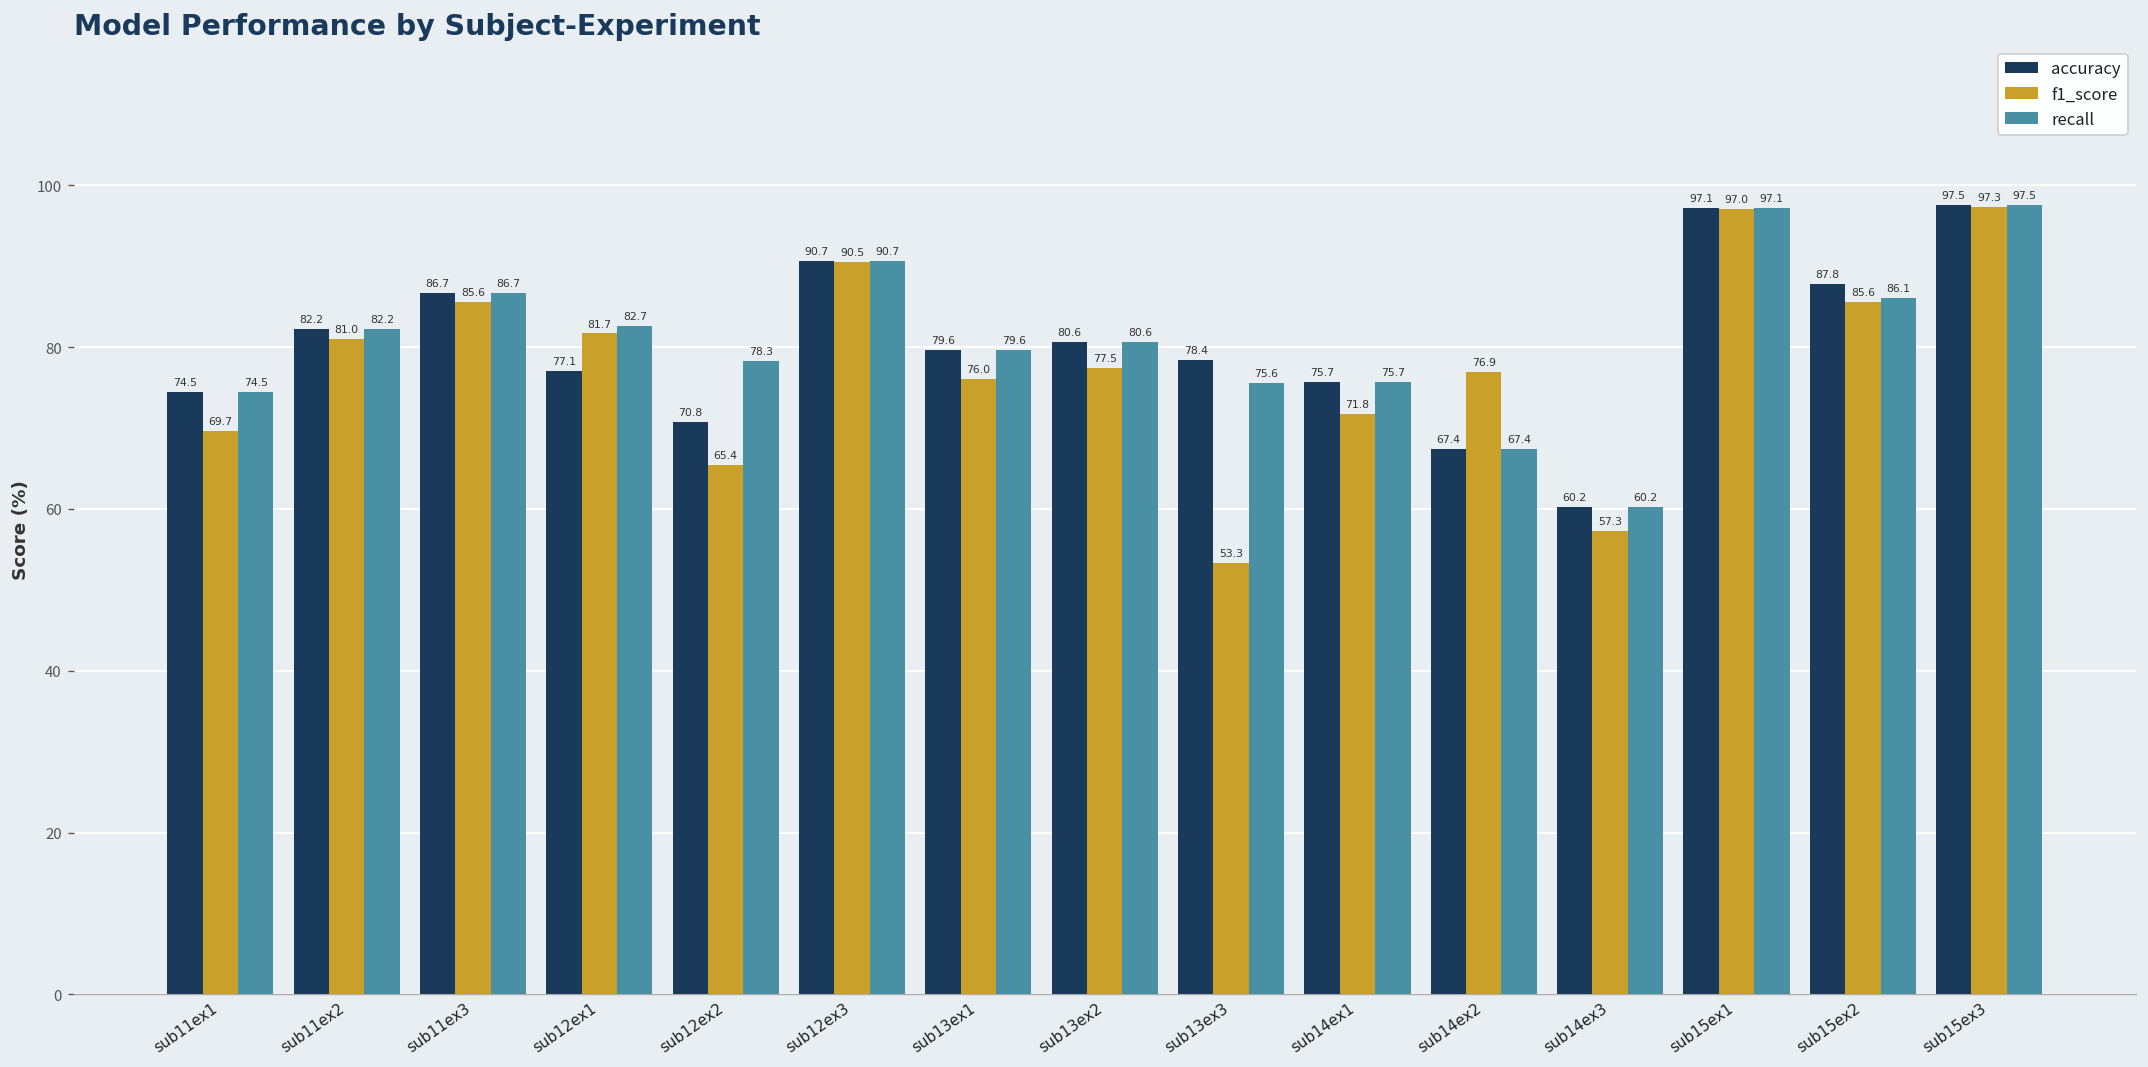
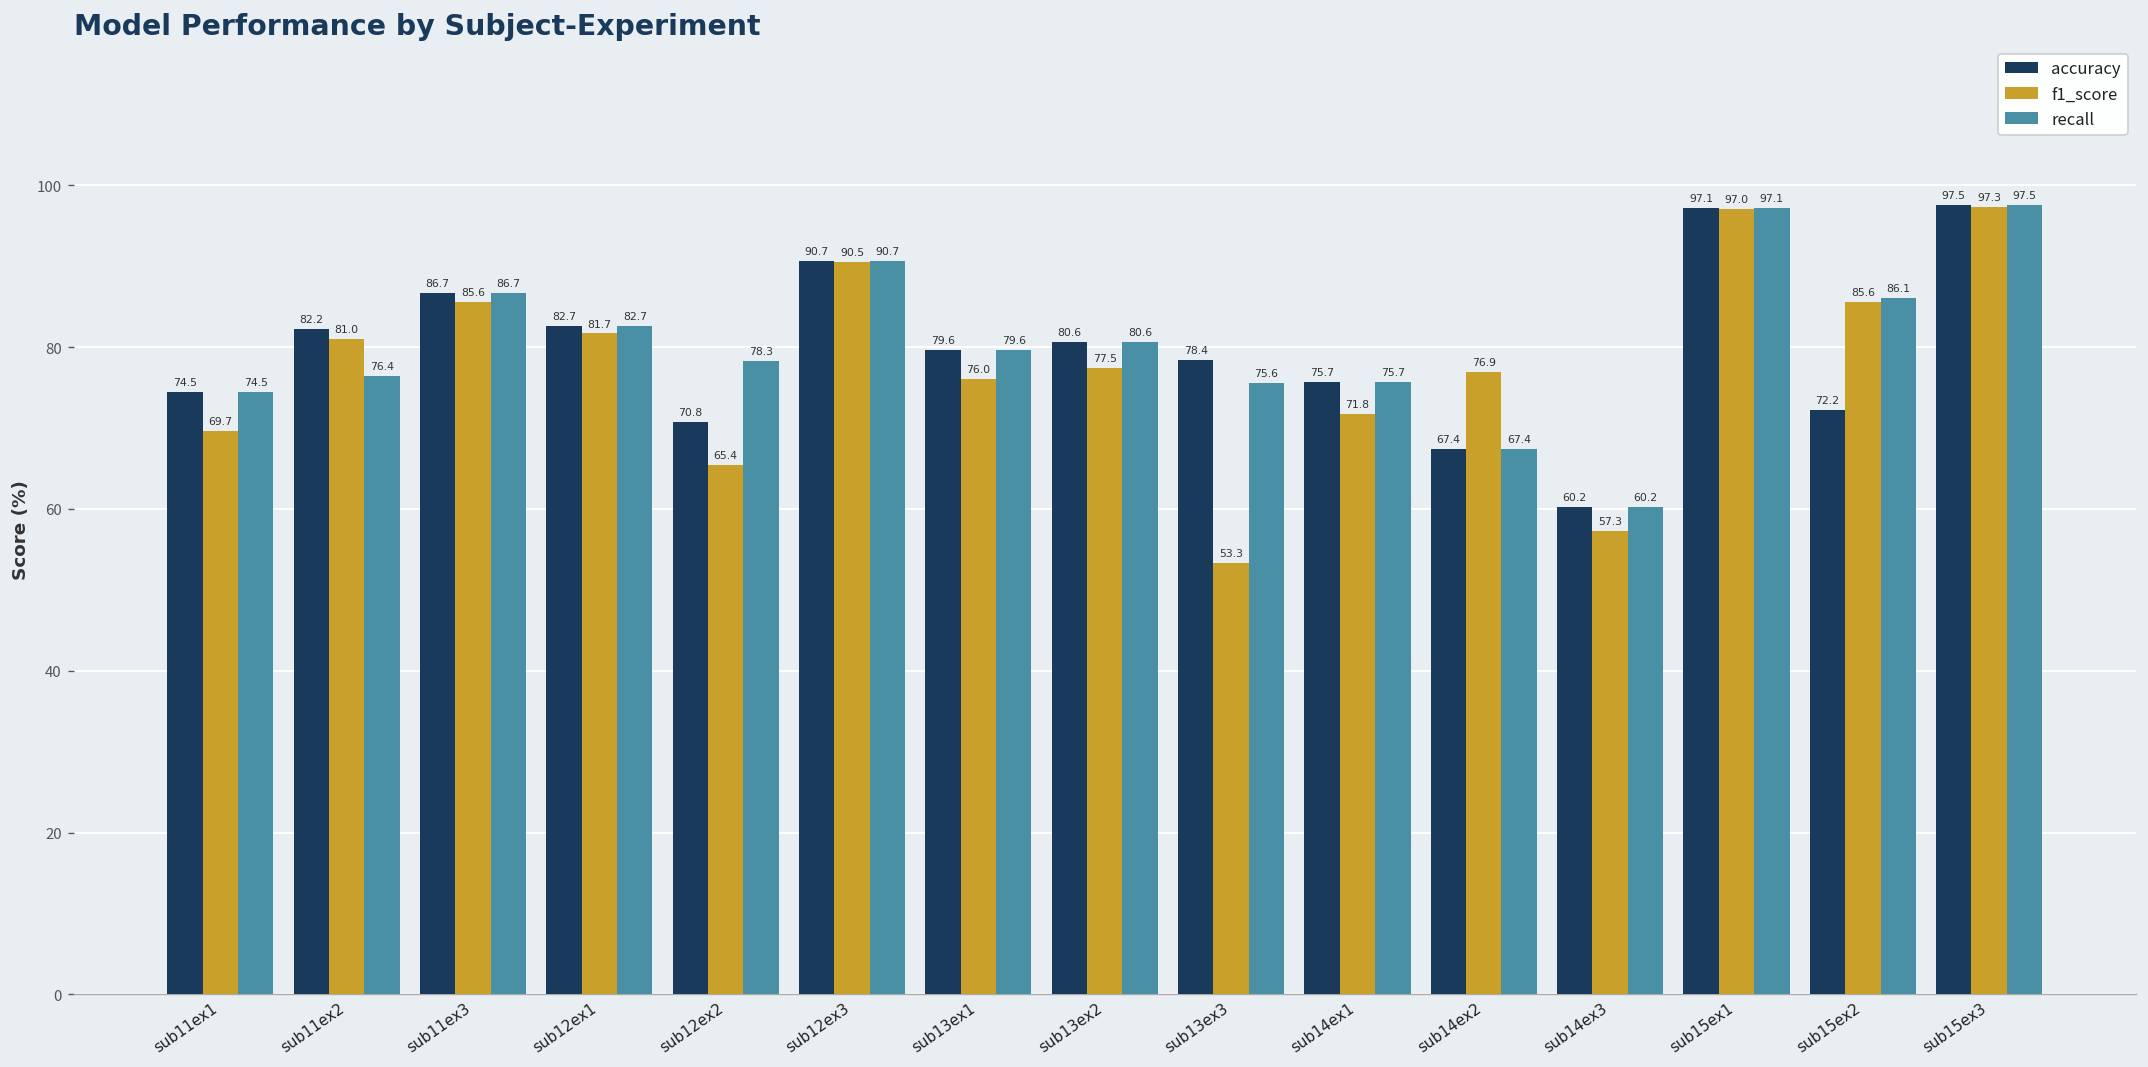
recall, sub11ex2: 82.2 -> 76.4
accuracy, sub12ex1: 77.1 -> 82.7
accuracy, sub15ex2: 87.8 -> 72.2
